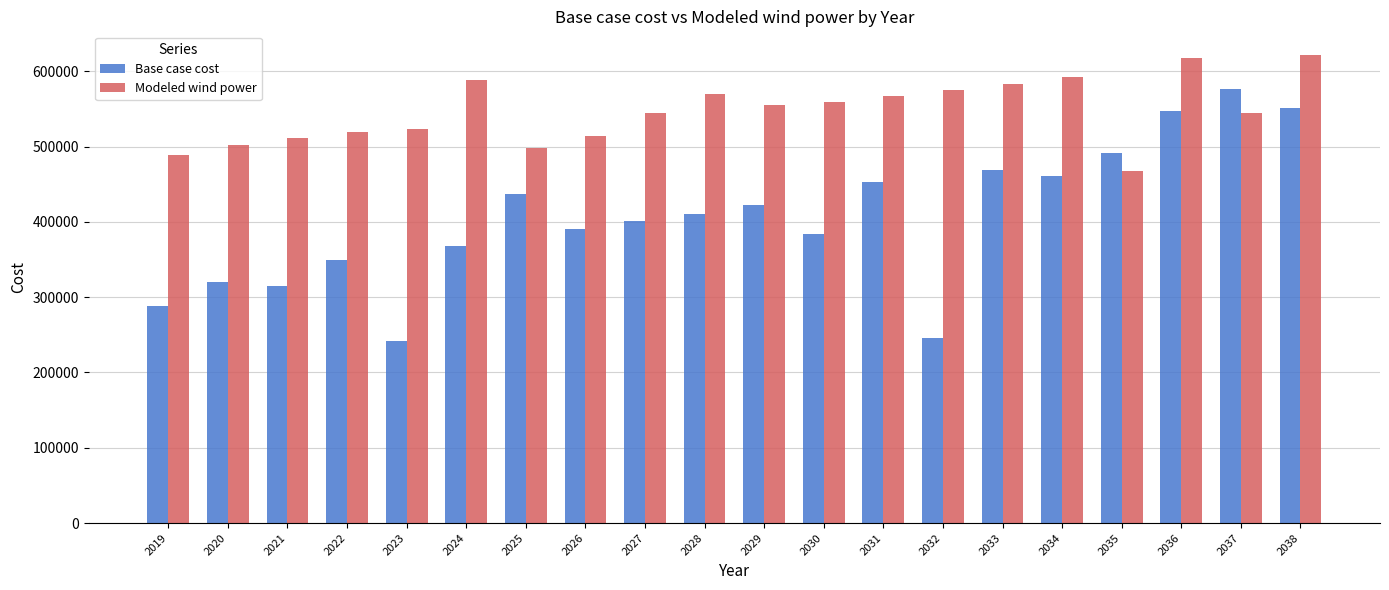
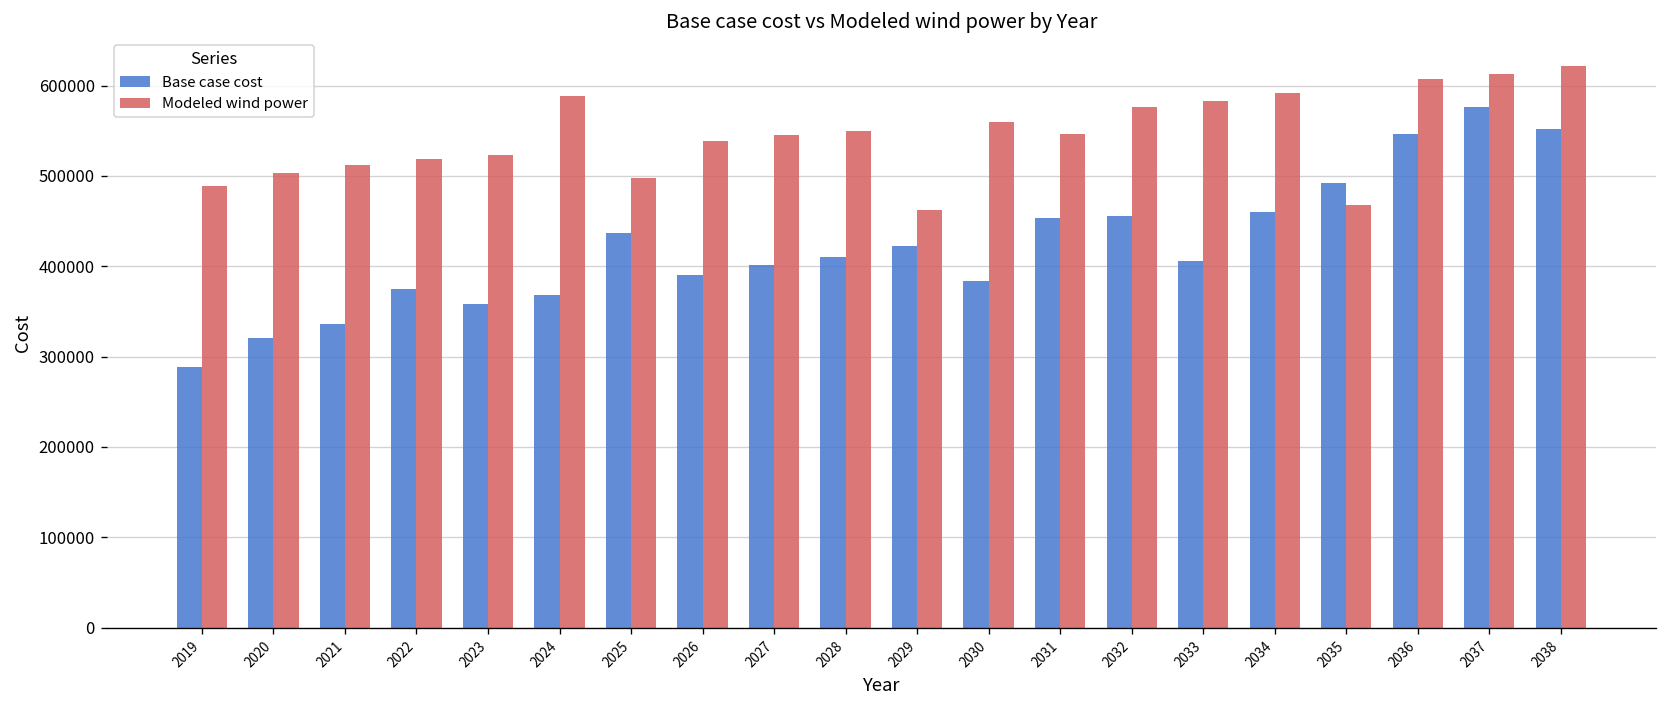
Base case cost, 2021: 310000 -> 340000
Base case cost, 2022: 350000 -> 380000
Base case cost, 2023: 240000 -> 360000
Modeled wind power, 2026: 510000 -> 540000
Modeled wind power, 2028: 570000 -> 550000
Modeled wind power, 2029: 560000 -> 460000
Modeled wind power, 2031: 570000 -> 550000
Base case cost, 2032: 250000 -> 460000
Base case cost, 2033: 470000 -> 410000
Modeled wind power, 2036: 620000 -> 610000
Modeled wind power, 2037: 540000 -> 610000
